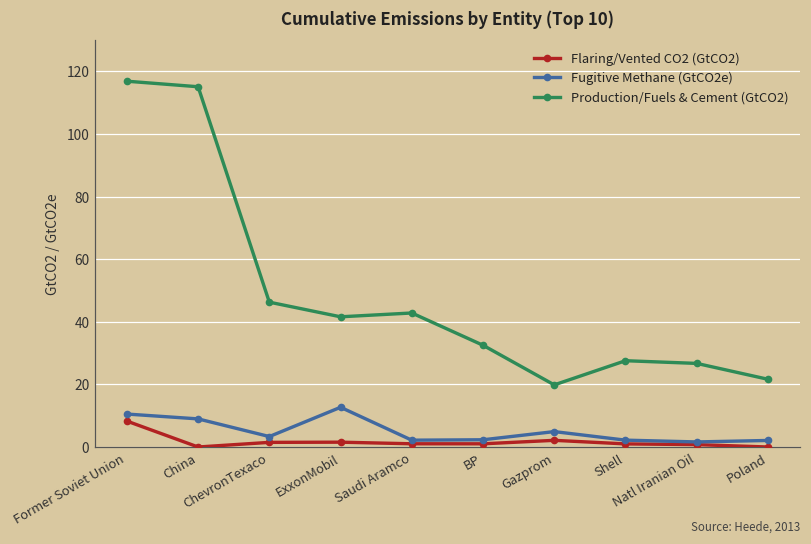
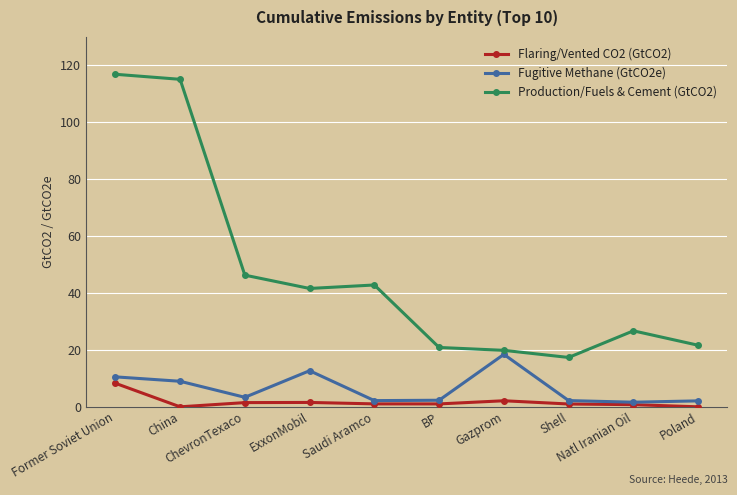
Production/Fuels & Cement (GtCO2), BP: 33 -> 21
Fugitive Methane (GtCO2e), Gazprom: 5 -> 18
Production/Fuels & Cement (GtCO2), Shell: 28 -> 17
